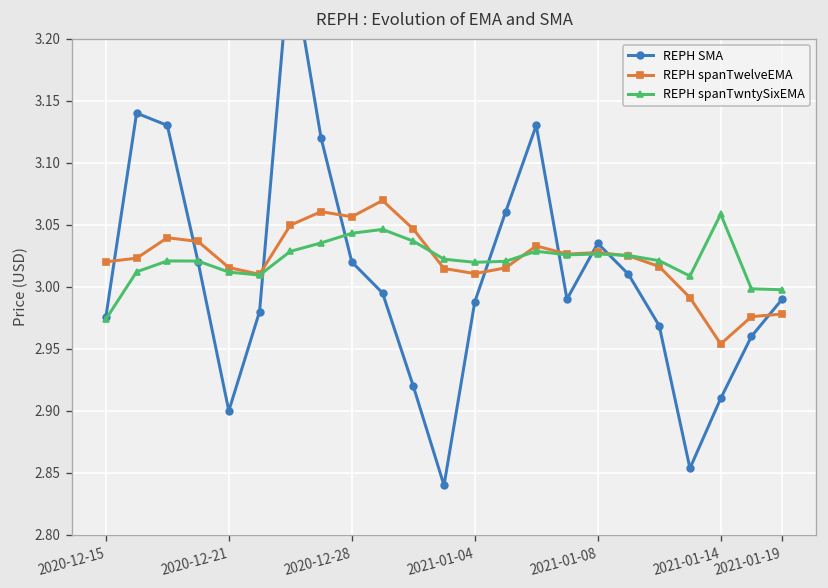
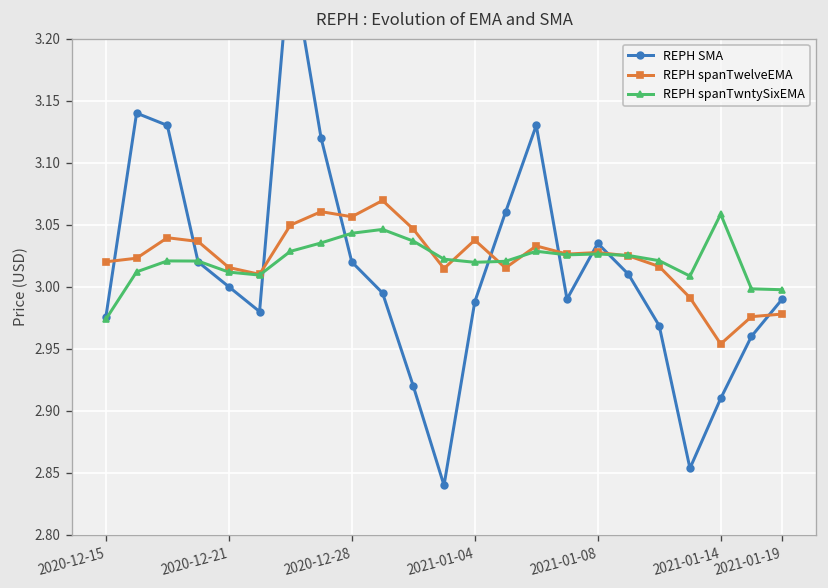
REPH SMA, 2020-12-21: 2.9 -> 3.0
REPH spanTwelveEMA, 2021-01-04: 3.011 -> 3.038
